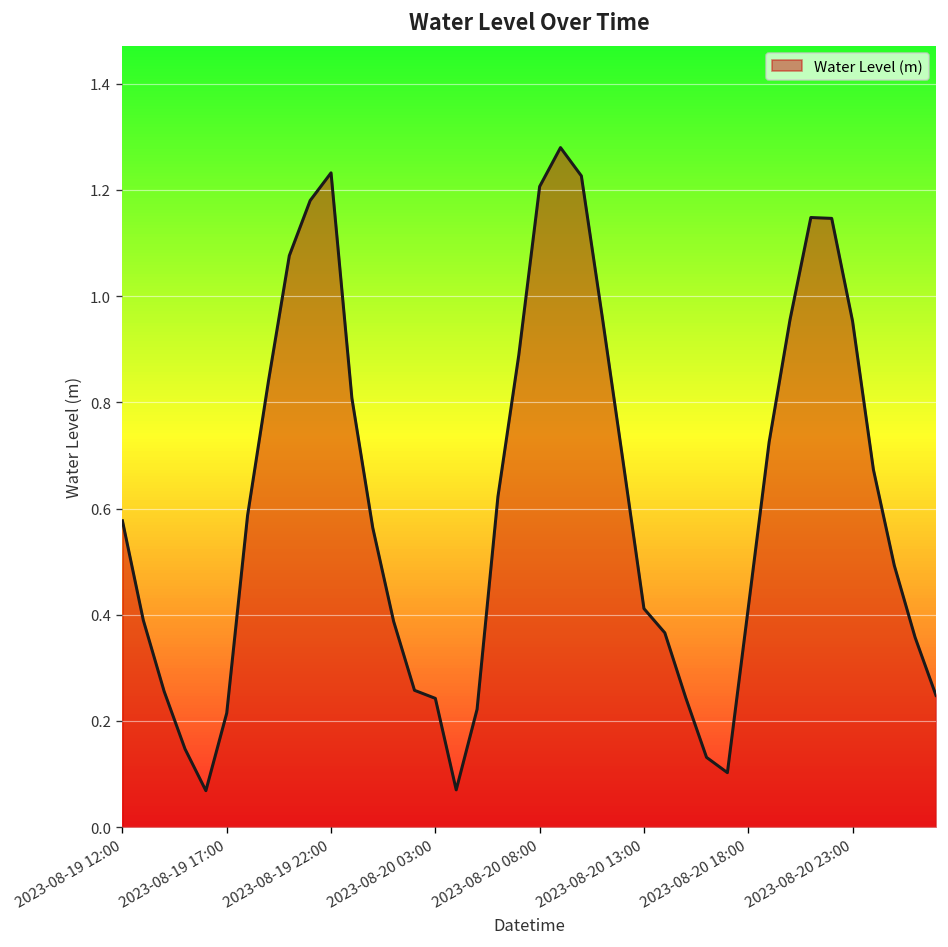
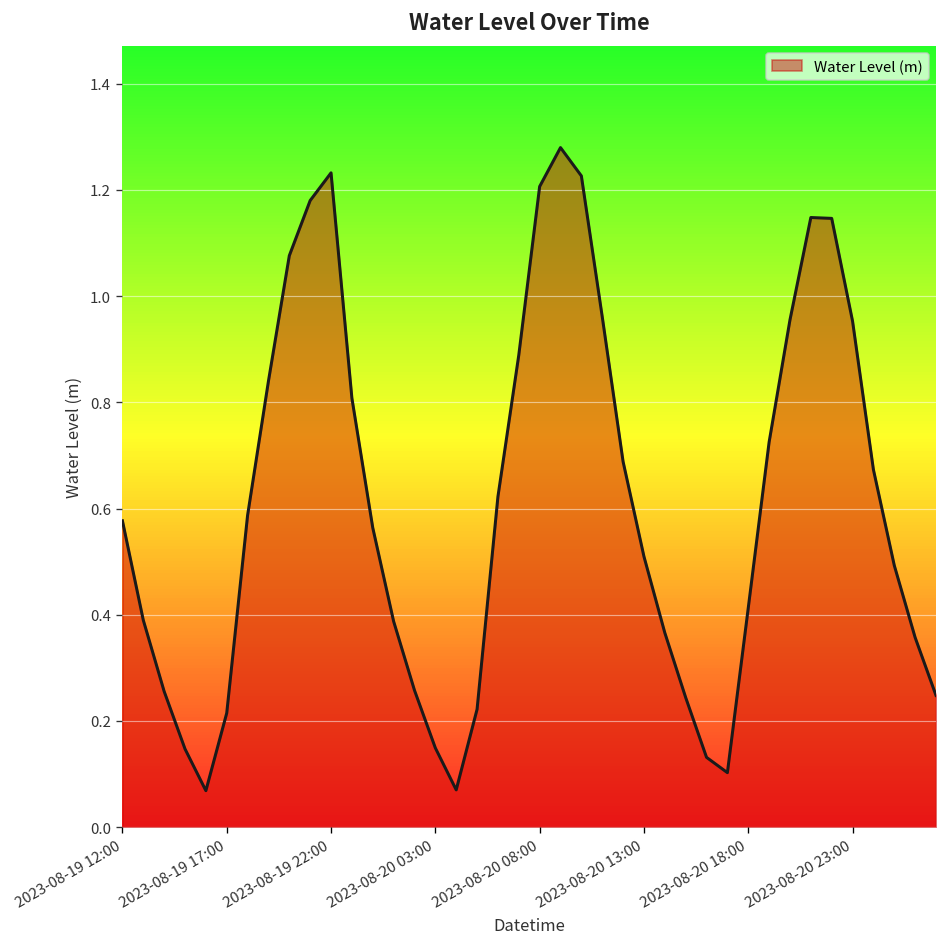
2023-08-20 03:00: 0.24 -> 0.15
2023-08-20 13:00: 0.41 -> 0.51
